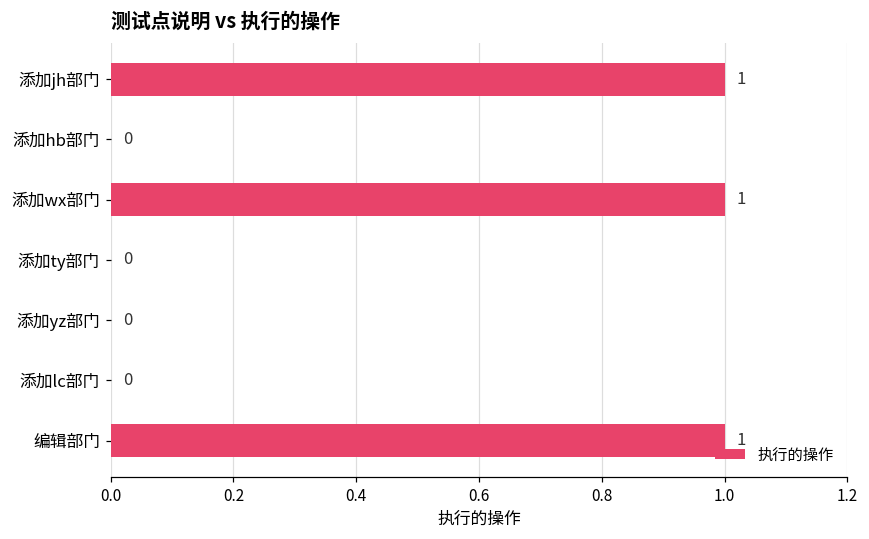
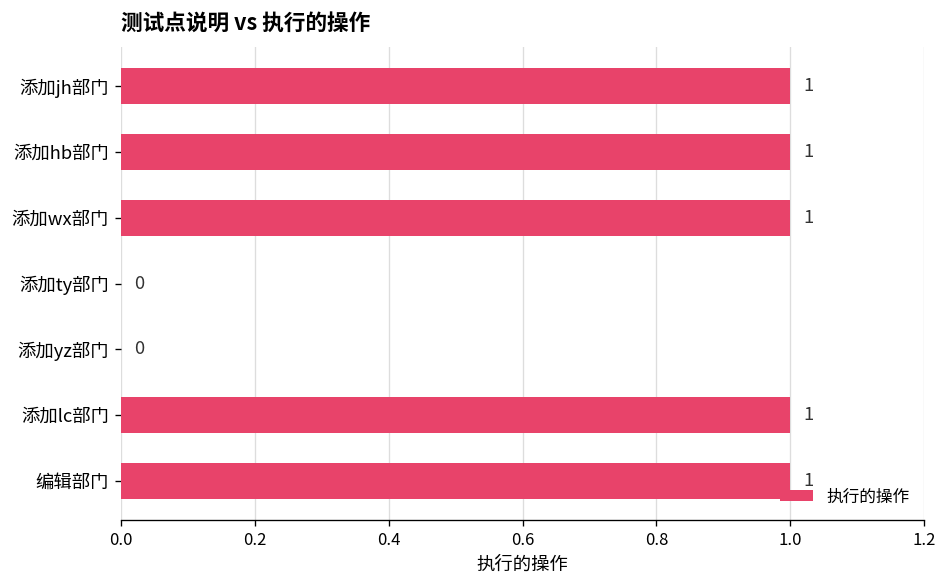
添加hb部门: 0 -> 1
添加lc部门: 0 -> 1
